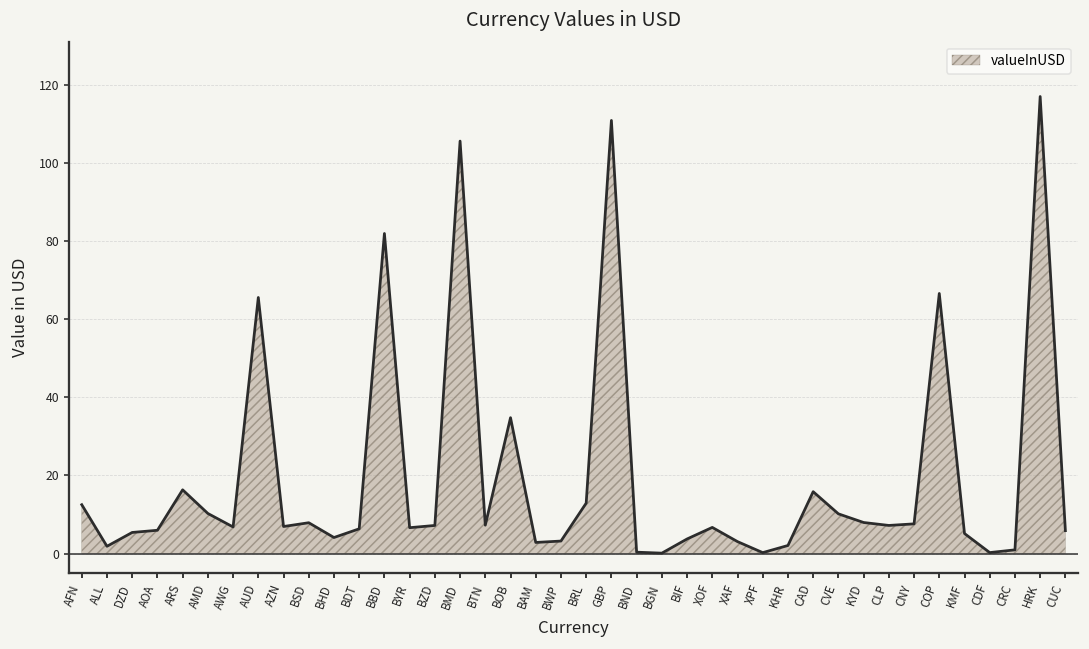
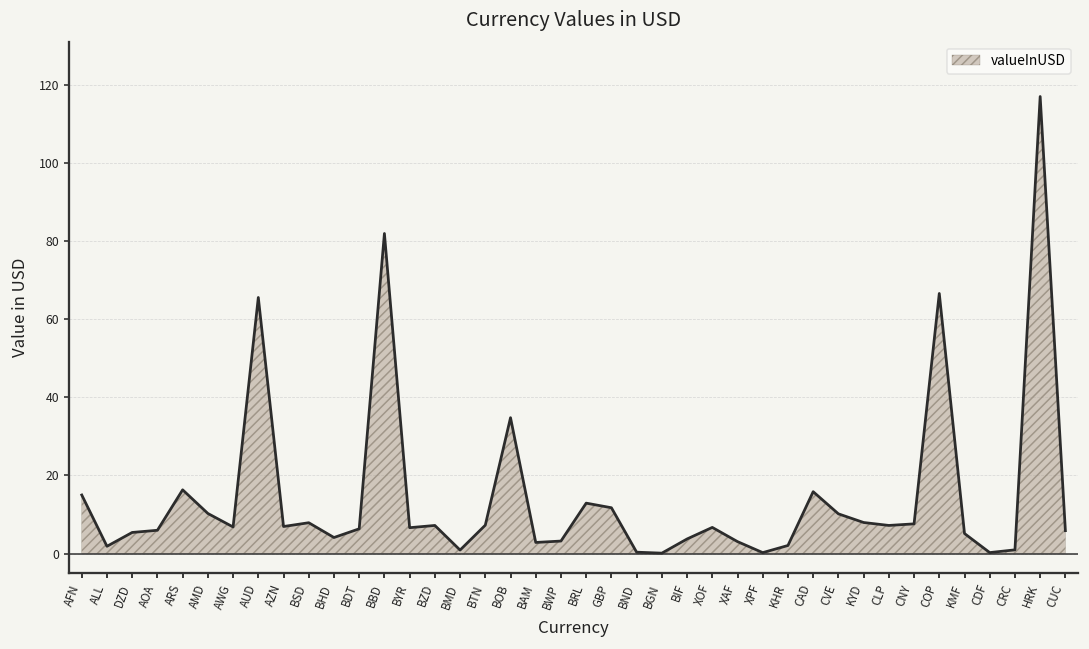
AFN: 13 -> 15
BMD: 106 -> 1
GBP: 111 -> 12
